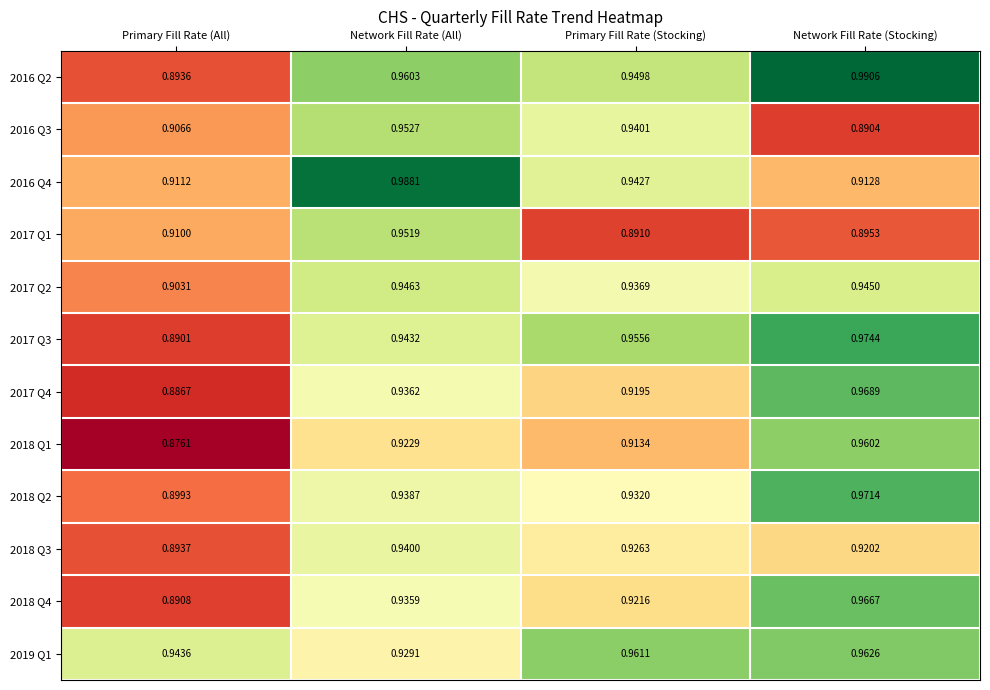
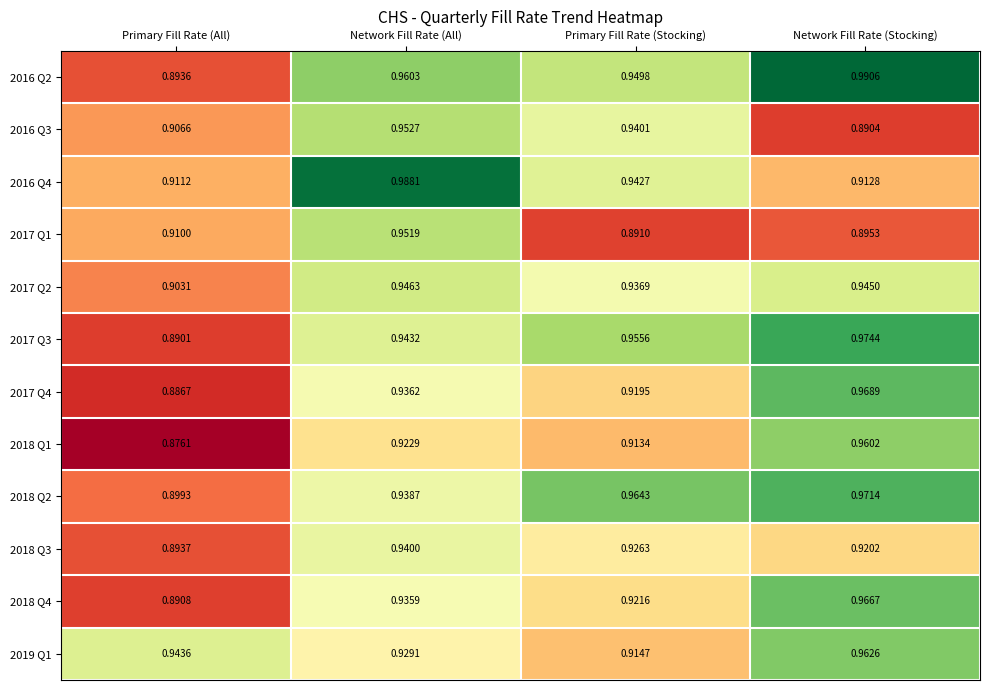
2018 Q2, Primary Fill Rate (Stocking): 0.9320 -> 0.9643
2019 Q1, Primary Fill Rate (Stocking): 0.9611 -> 0.9147
